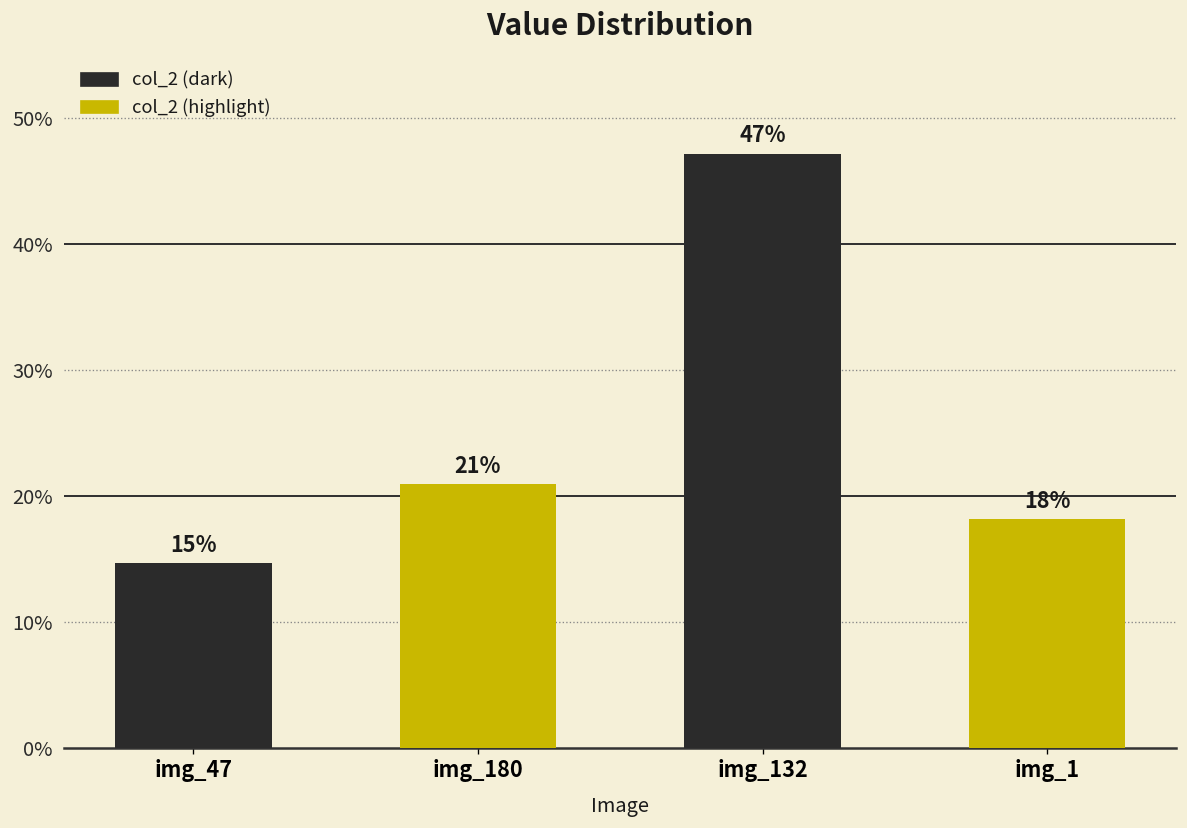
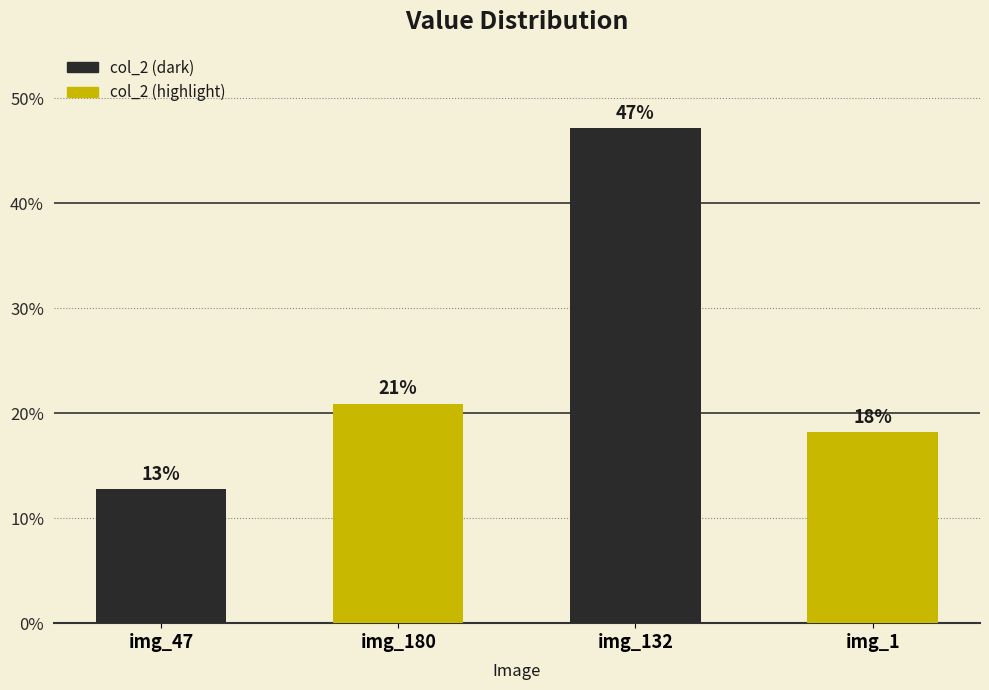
img_47: 15% -> 13%
